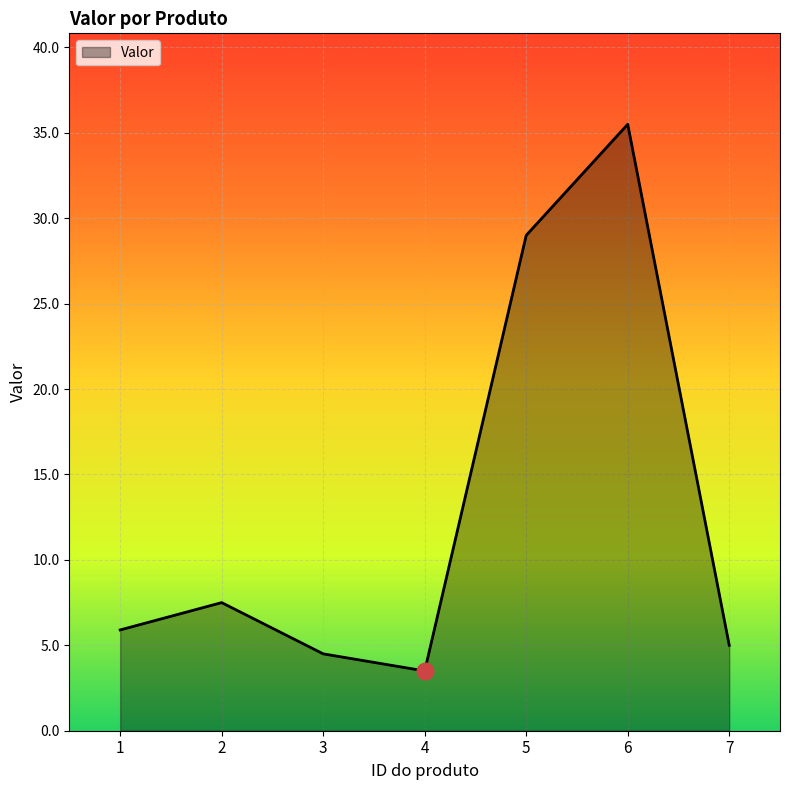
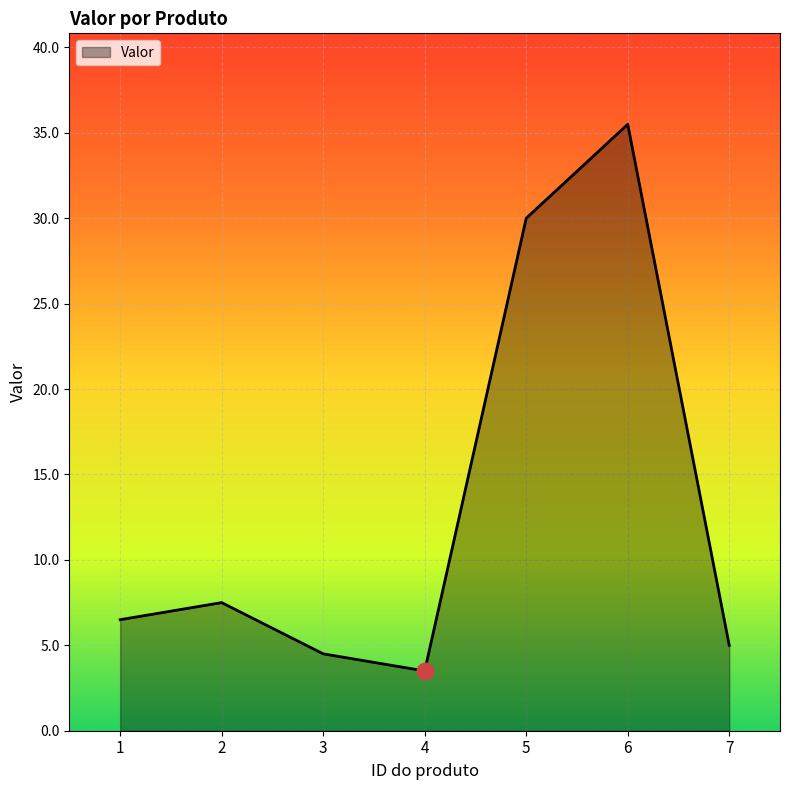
Valor, 1: 5.9 -> 6.5
Valor, 5: 29 -> 30
